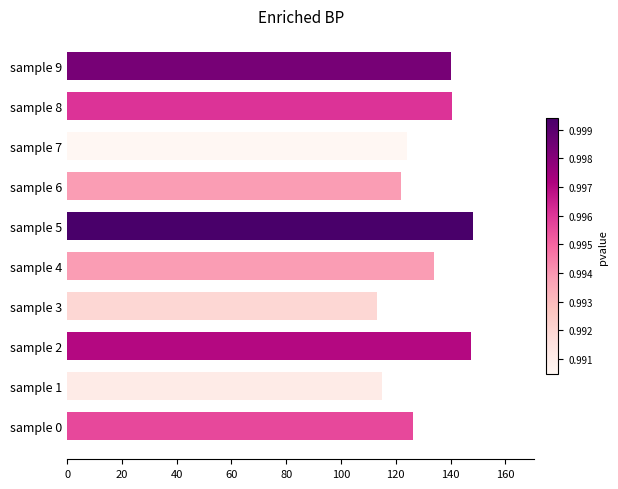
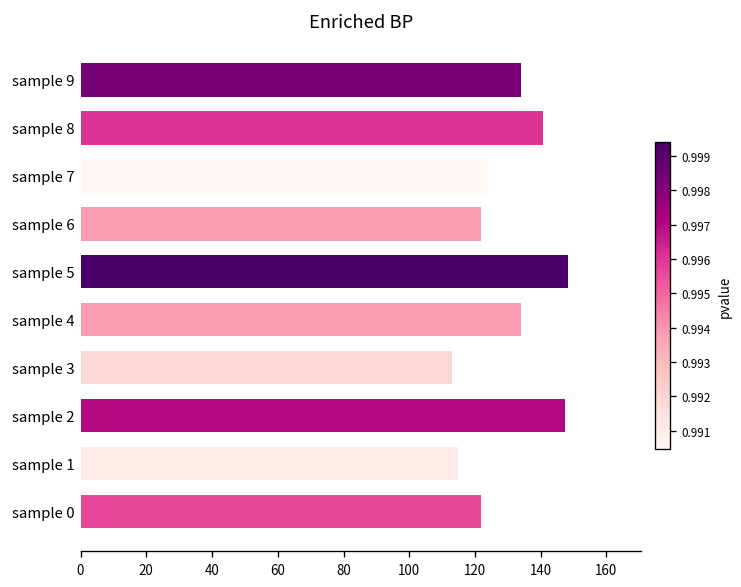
sample 9: 140 -> 134
sample 0: 126 -> 122
